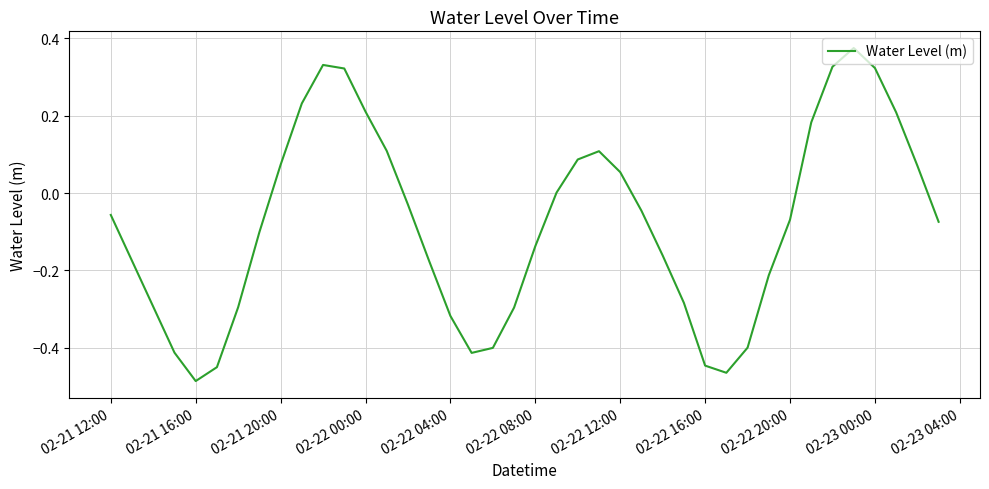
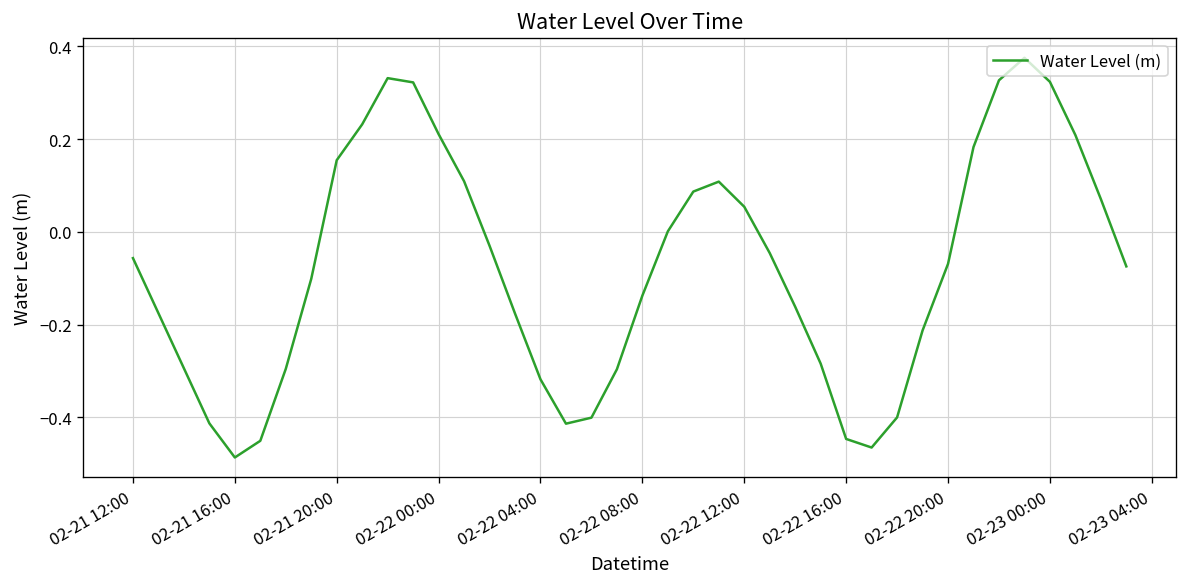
02-21 20:00: 0.07 -> 0.15
